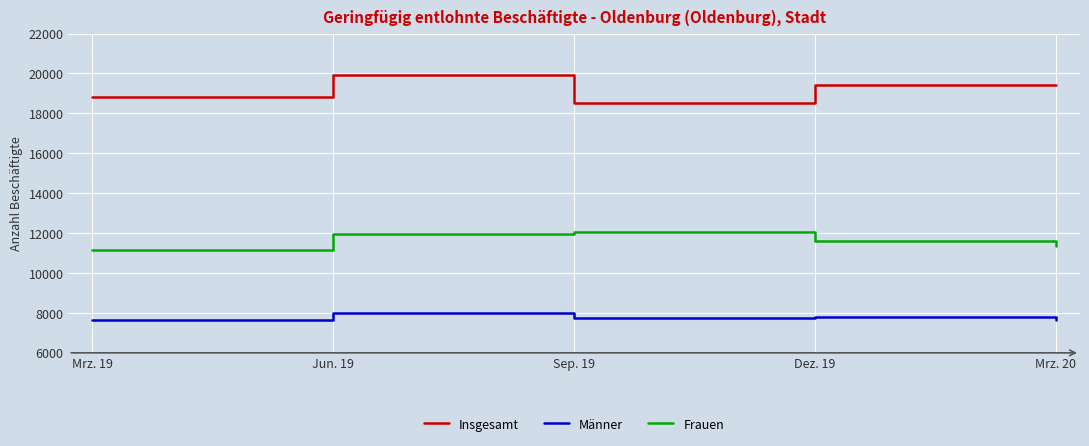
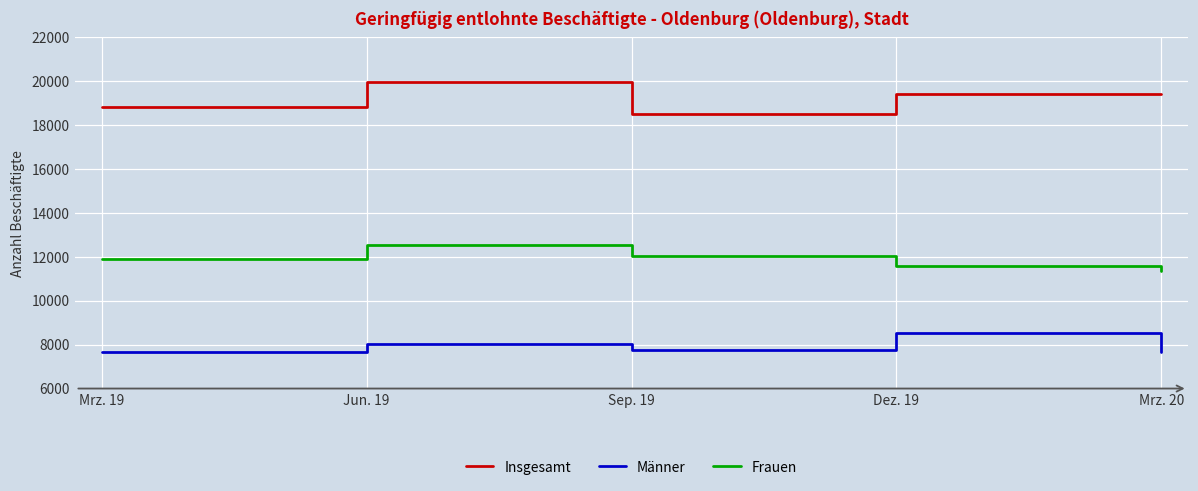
Frauen, Mrz. 19: 11200 -> 11900
Frauen, Jun. 19: 11900 -> 12500
Männer, Dez. 19: 7800 -> 8500
